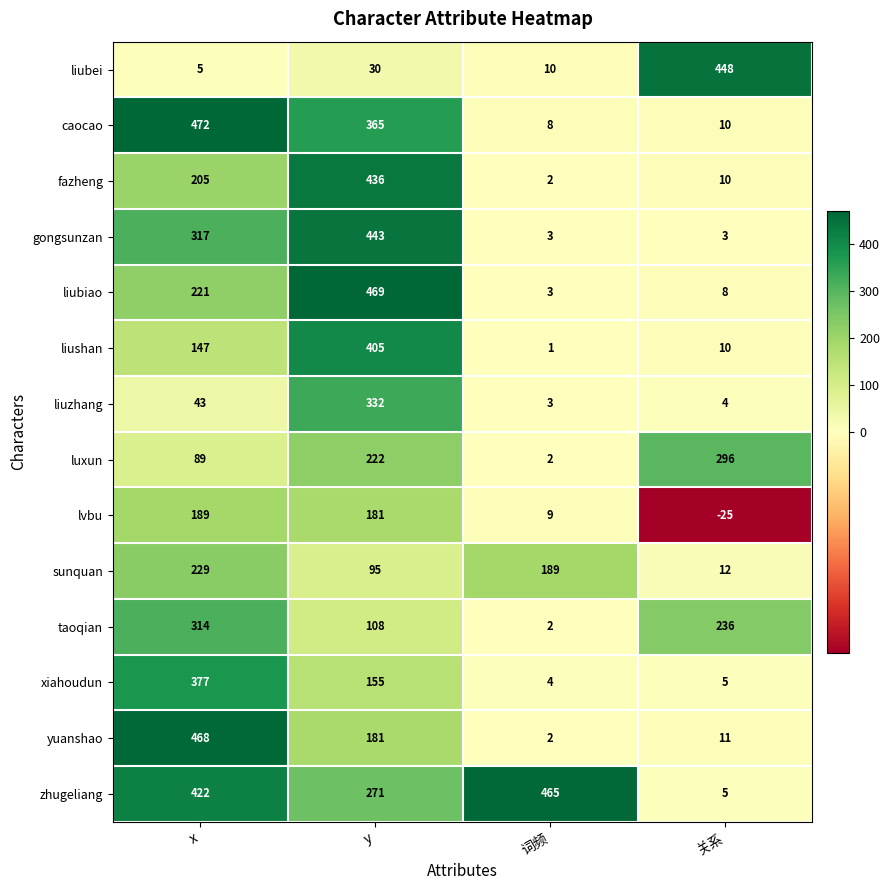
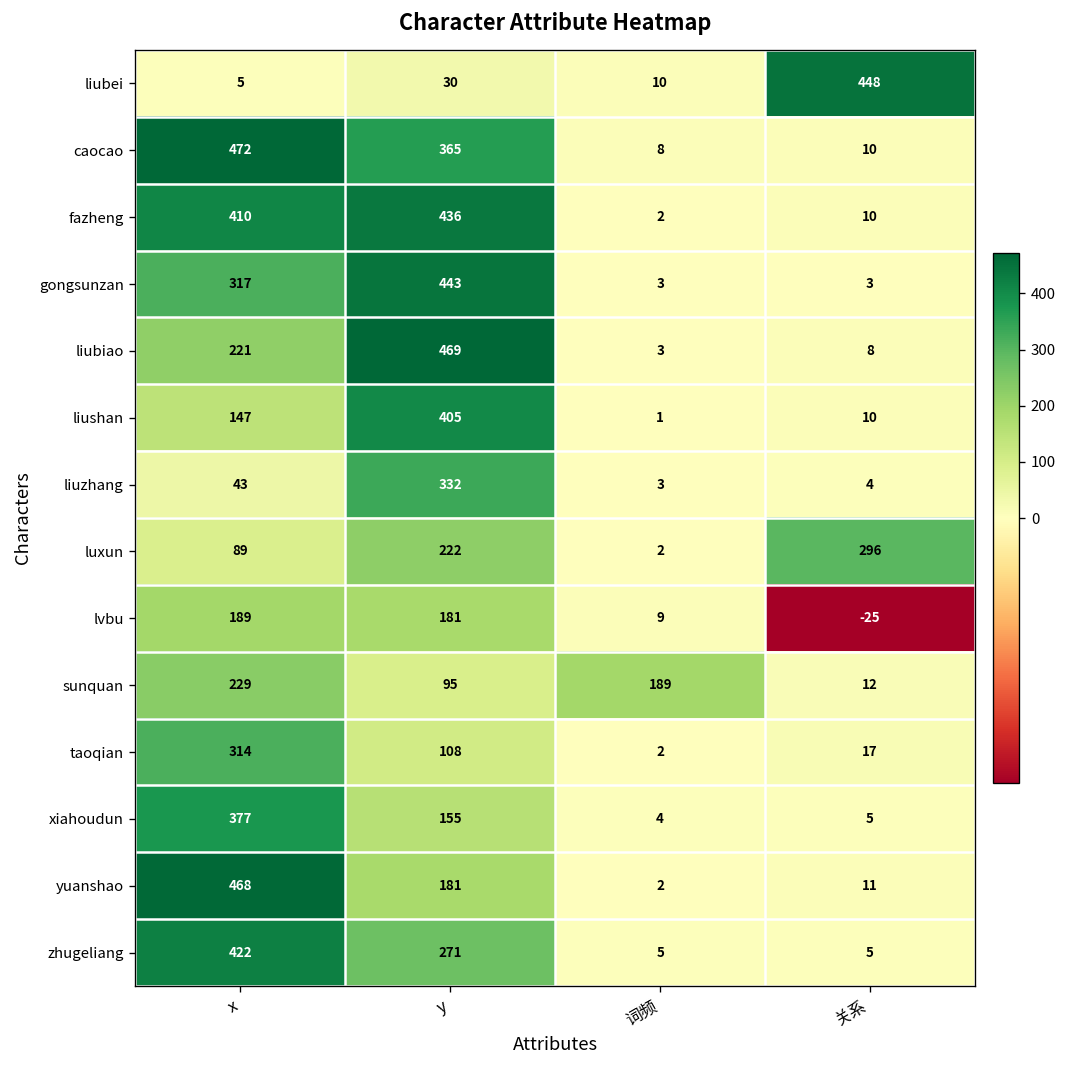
fazheng, x: 205 -> 410
taoqian, 关系: 236 -> 17
zhugeliang, 词频: 465 -> 5
